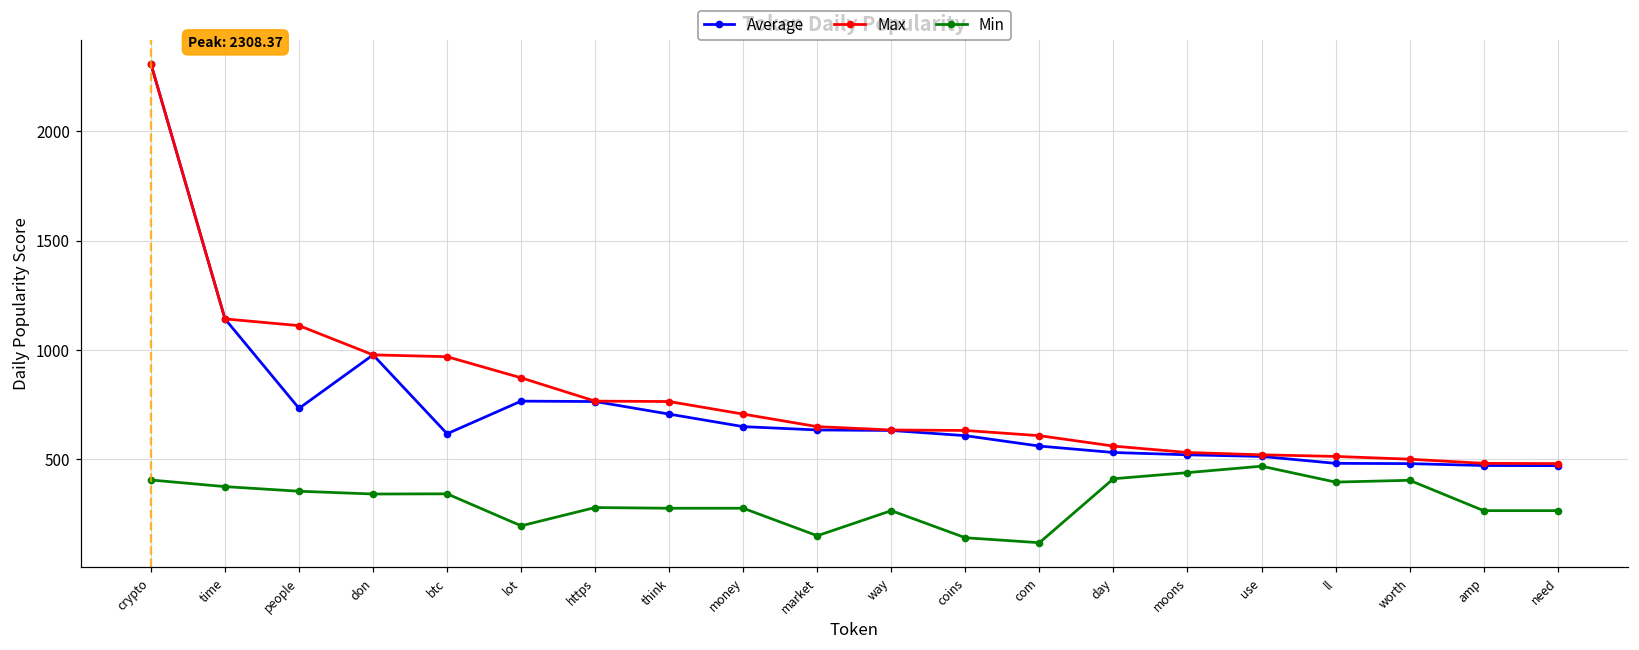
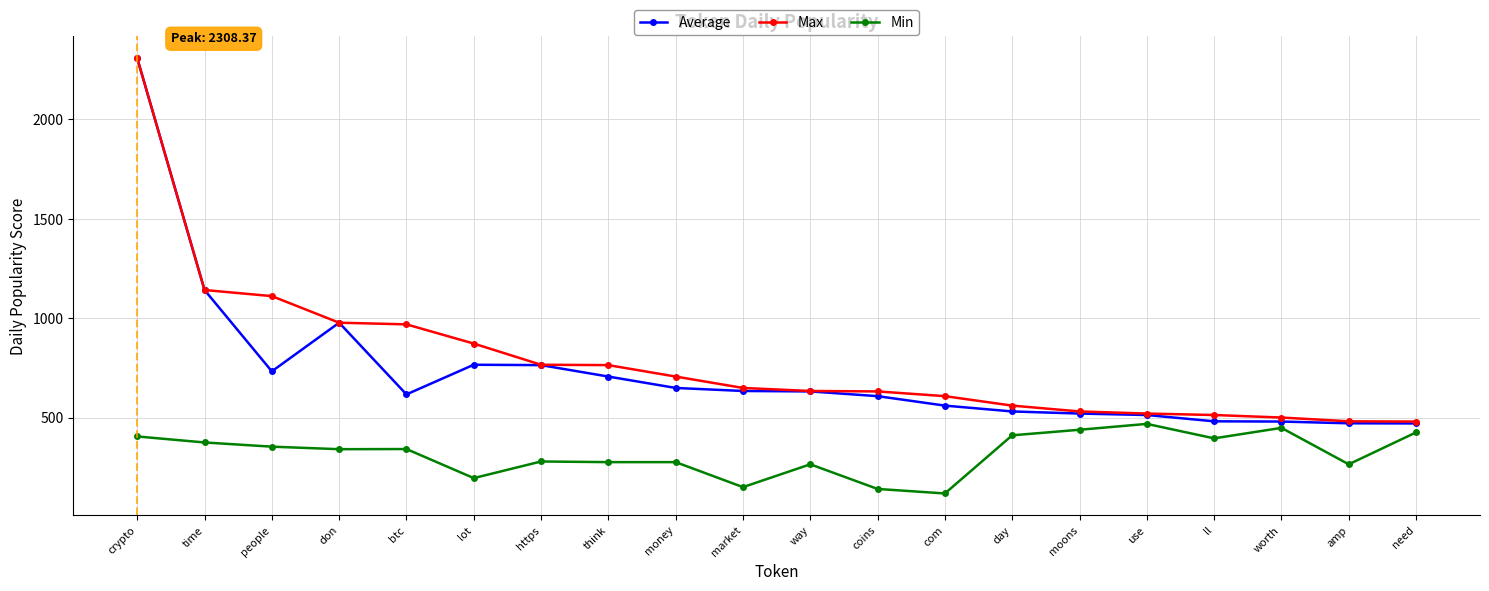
Min, worth: 400 -> 450
Min, need: 270 -> 430
